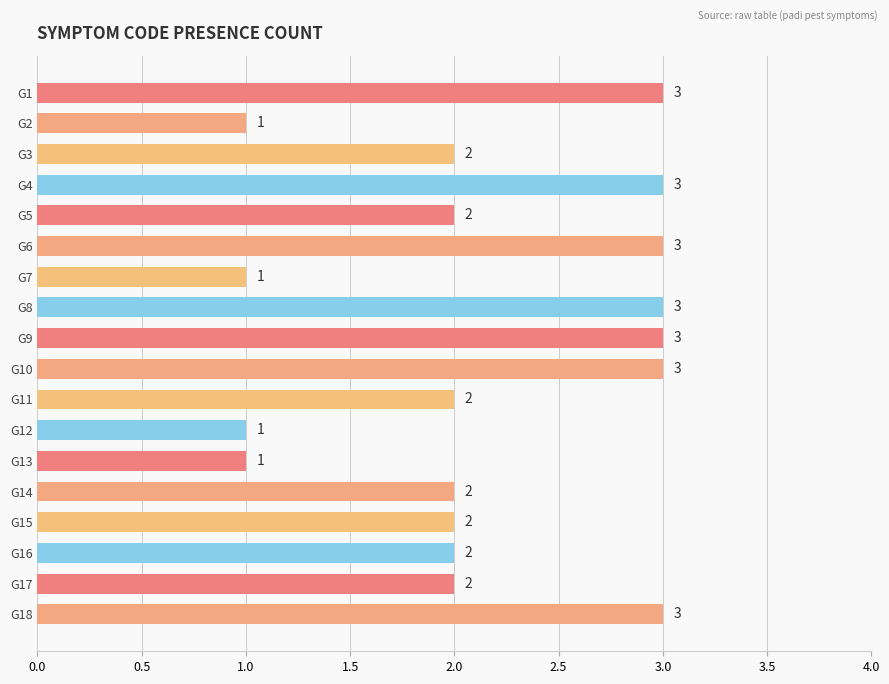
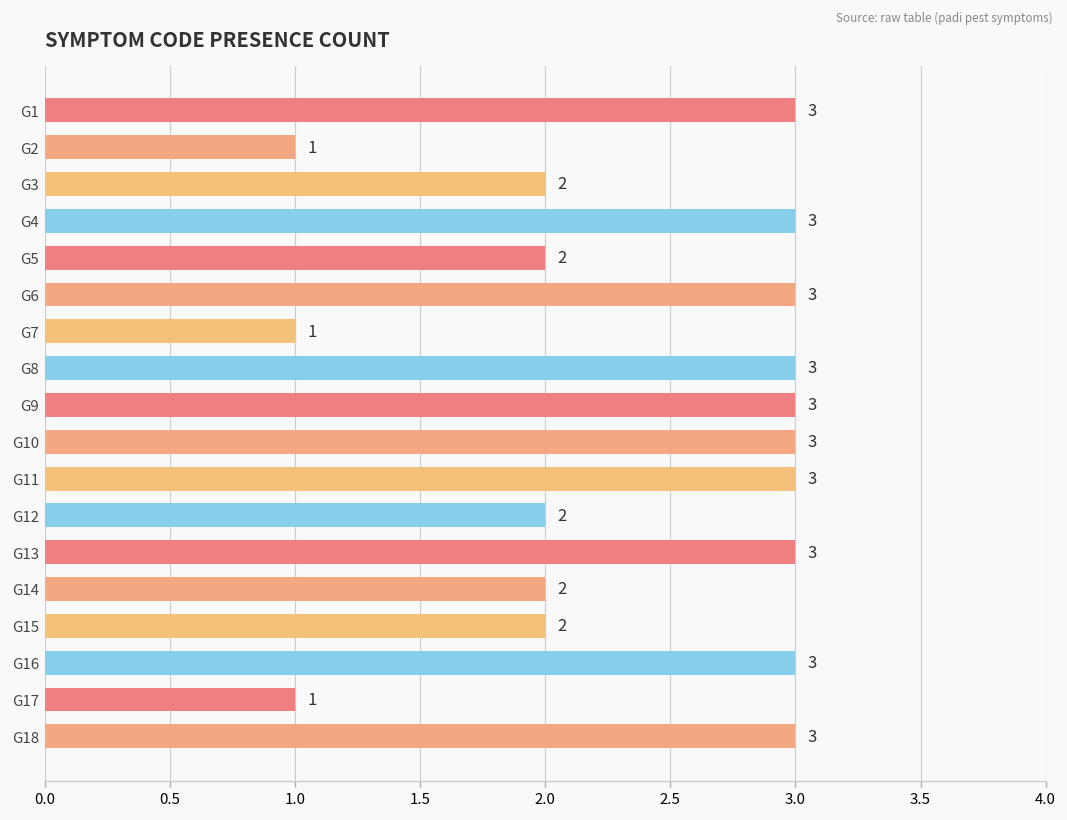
G11: 2 -> 3
G12: 1 -> 2
G13: 1 -> 3
G16: 2 -> 3
G17: 2 -> 1
